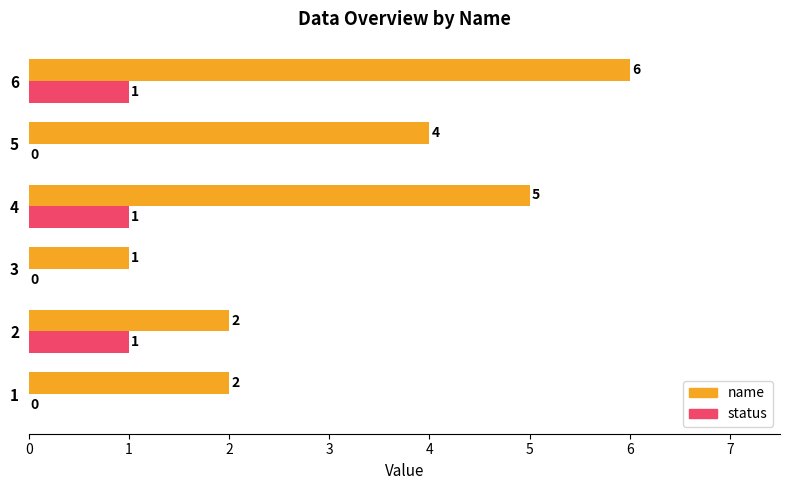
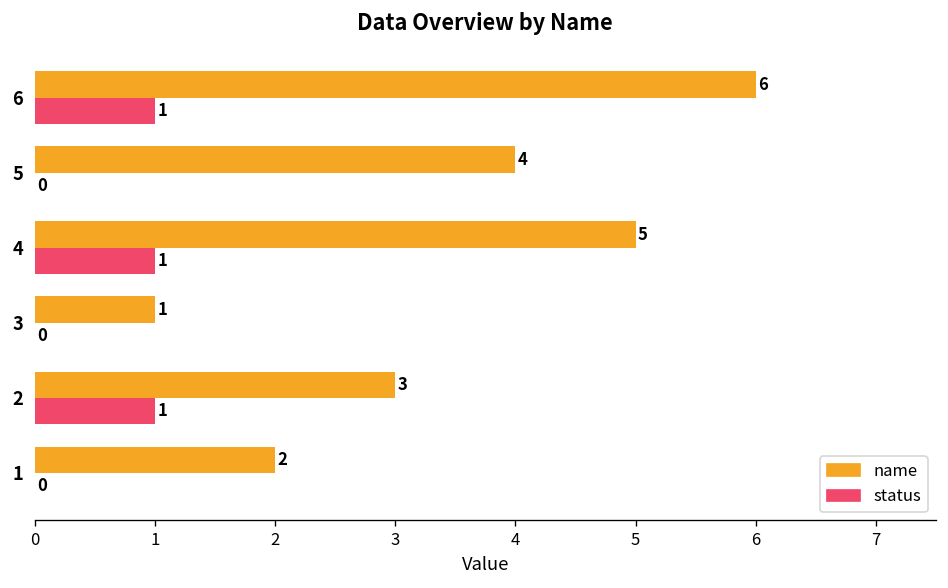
name, 2: 2 -> 3
